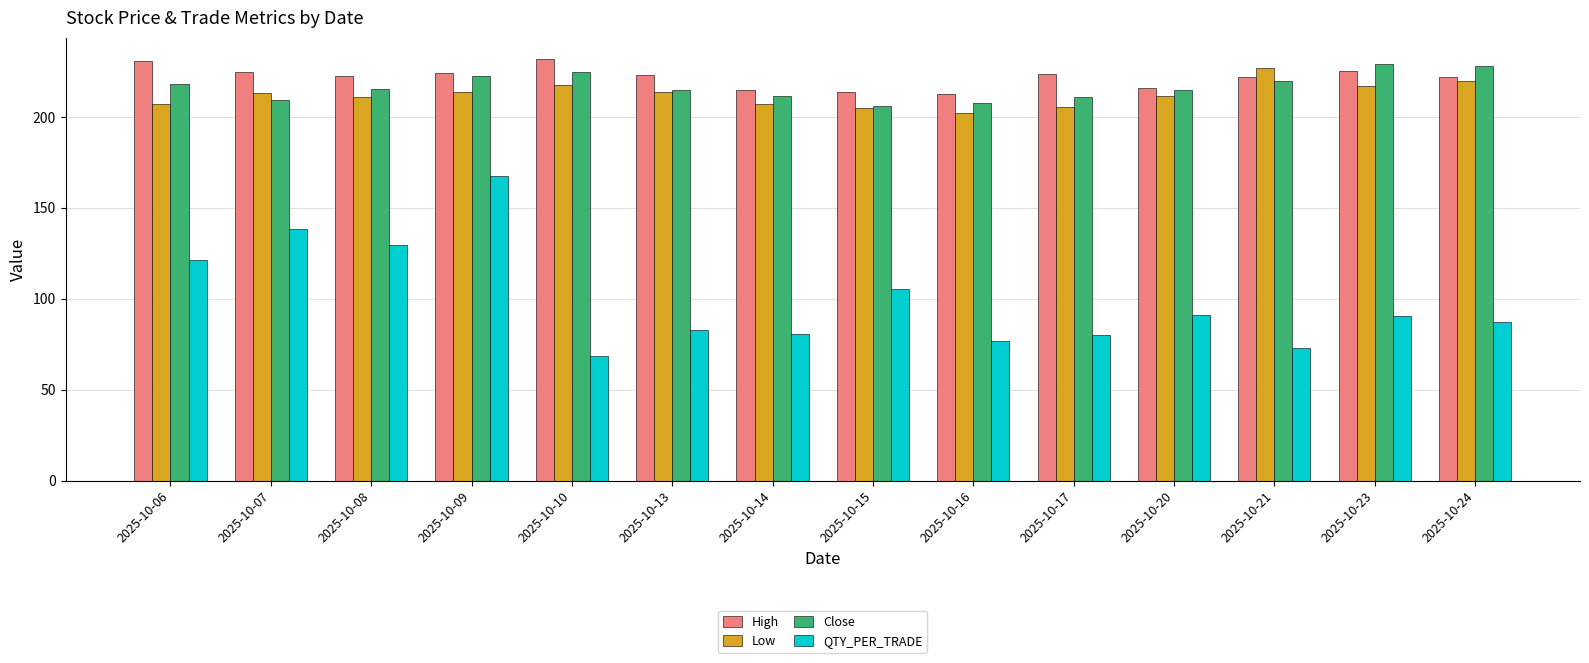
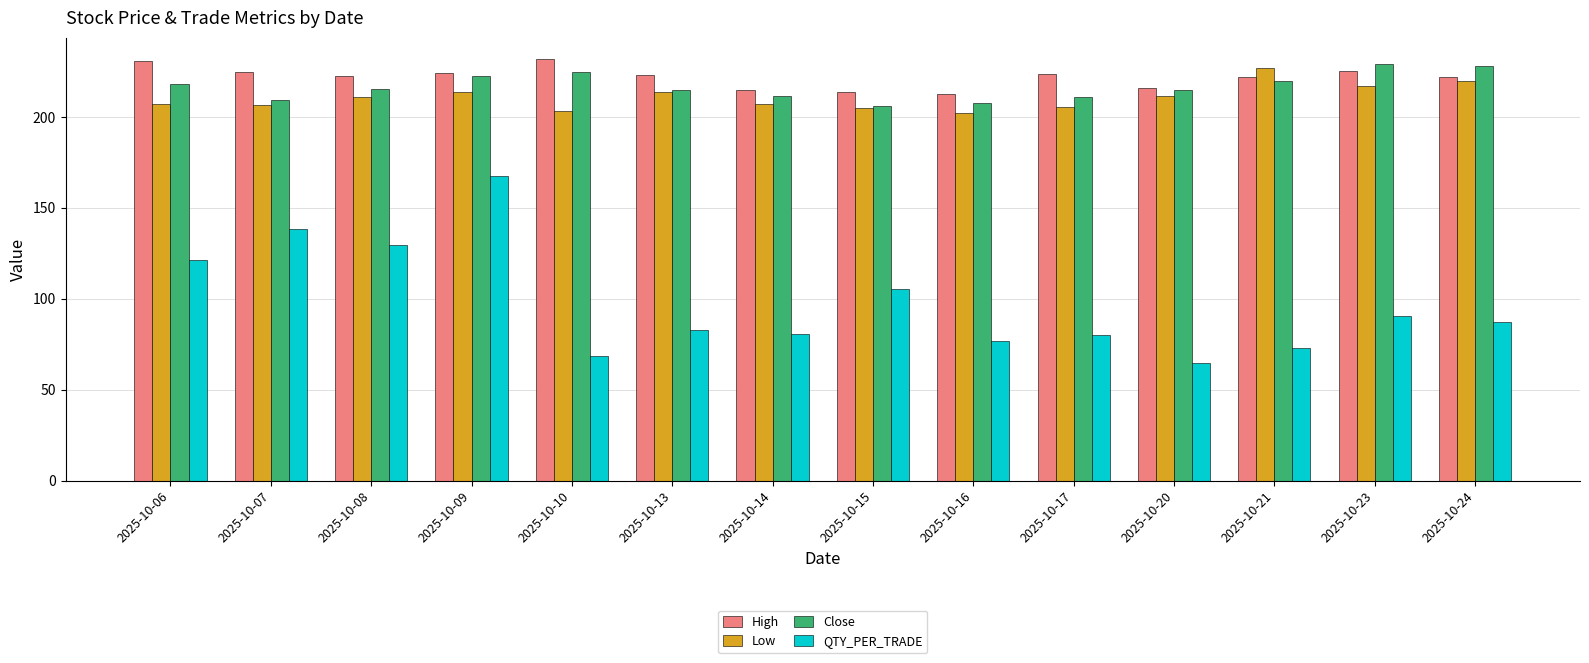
Low, 2025-10-07: 213 -> 206
Low, 2025-10-10: 218 -> 203
QTY_PER_TRADE, 2025-10-20: 91 -> 65
